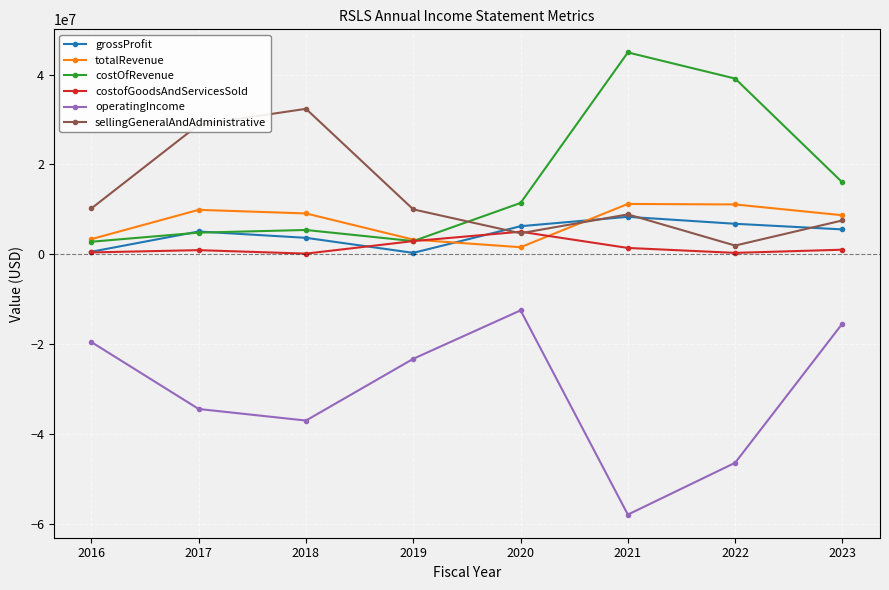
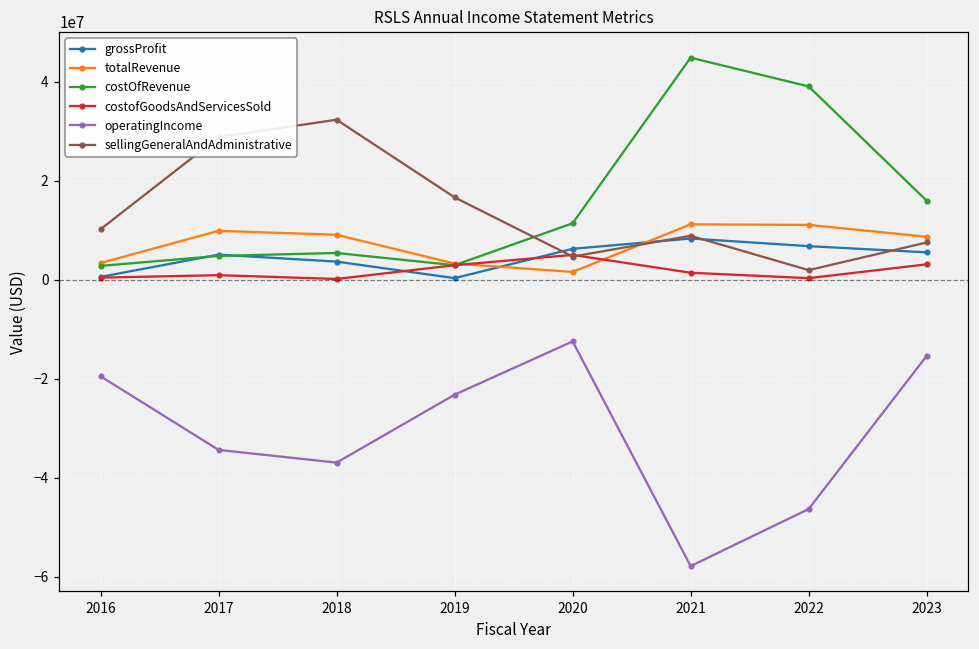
sellingGeneralAndAdministrative, 2019: 10000000 -> 17000000
costofGoodsAndServicesSold, 2023: 1000000 -> 3000000
